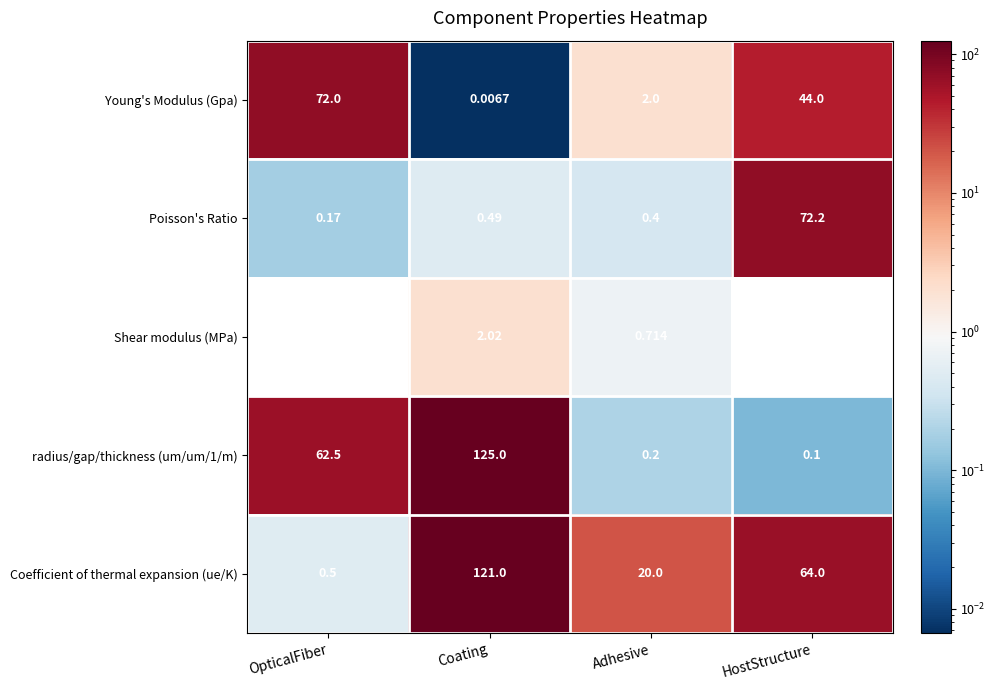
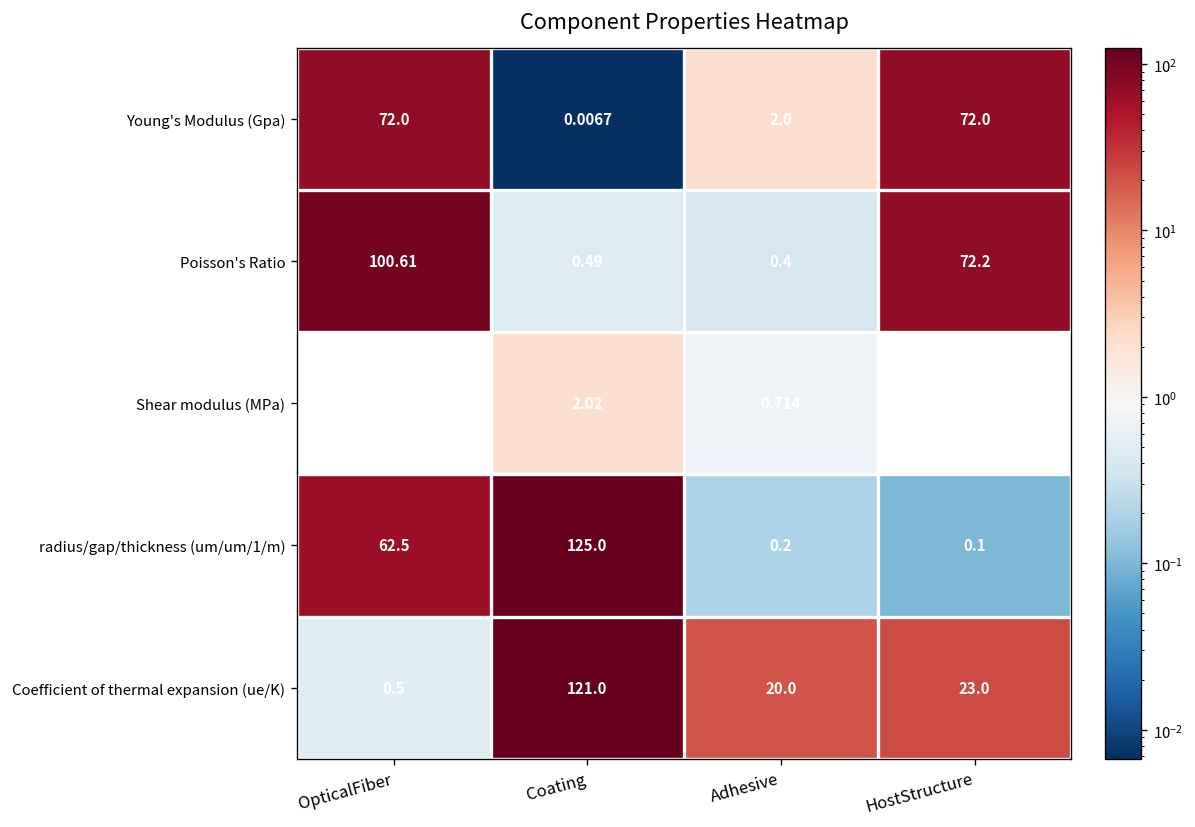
Young's Modulus (Gpa), HostStructure: 44.0 -> 72.0
Poisson's Ratio, OpticalFiber: 0.17 -> 100.61
Coefficient of thermal expansion (ue/K), HostStructure: 64.0 -> 23.0
